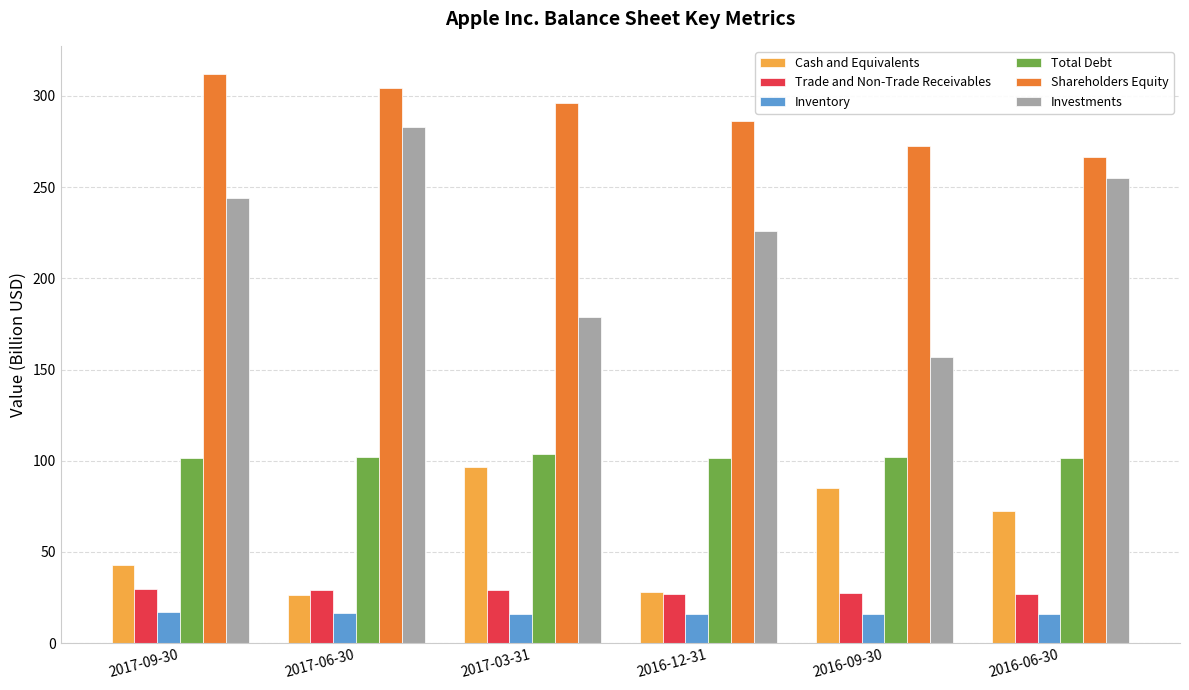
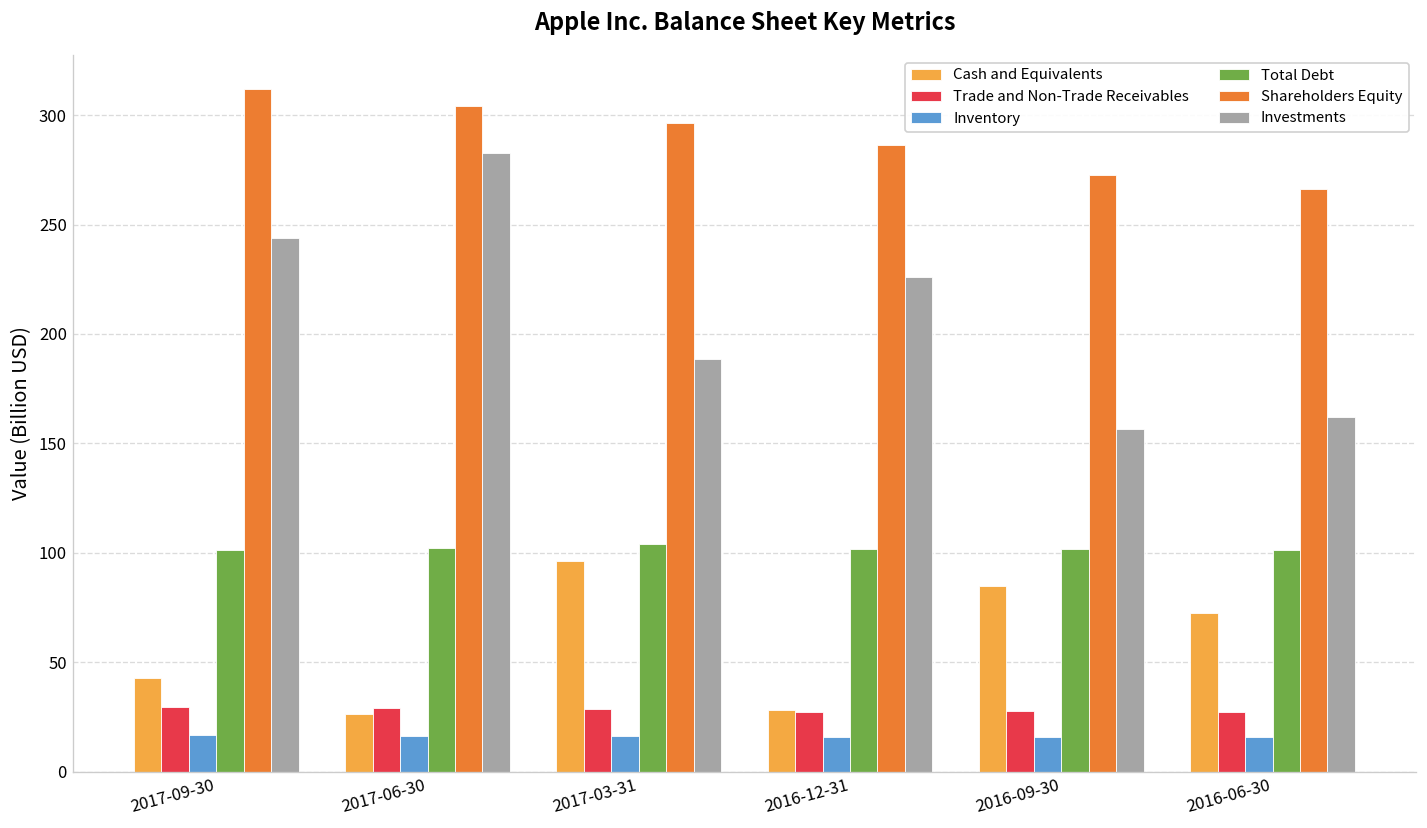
Investments, 2017-03-31: 179 -> 189
Investments, 2016-06-30: 255 -> 162
